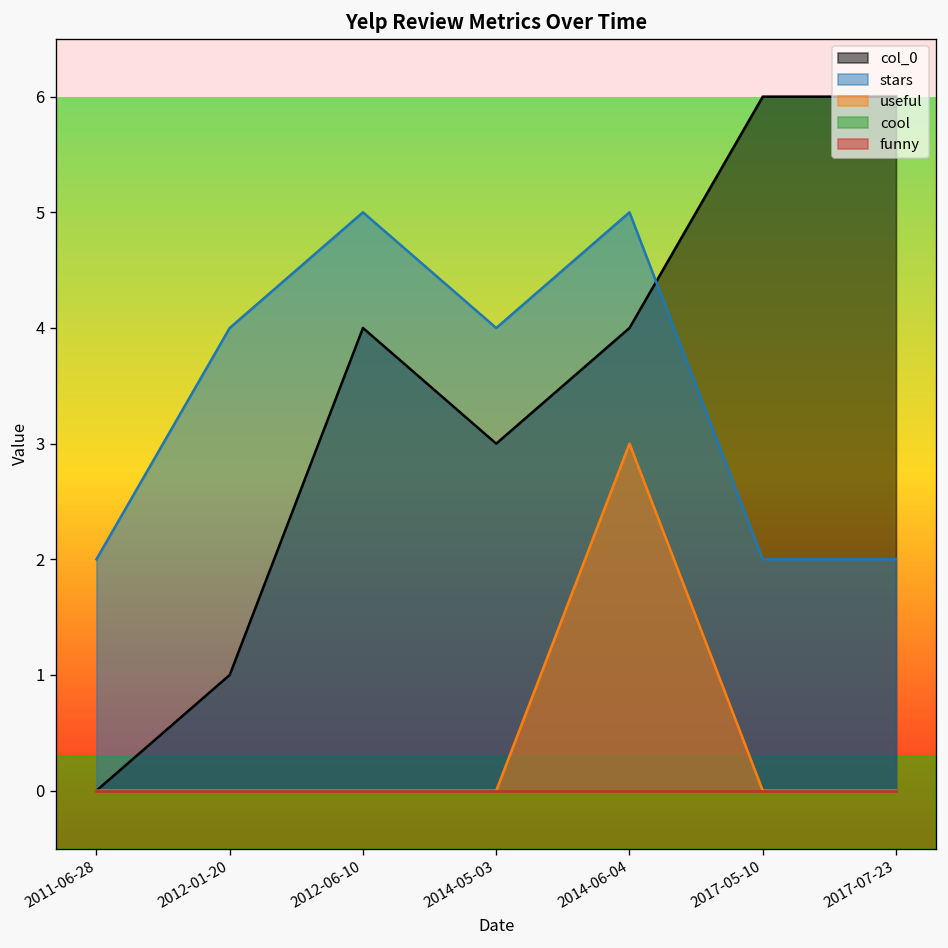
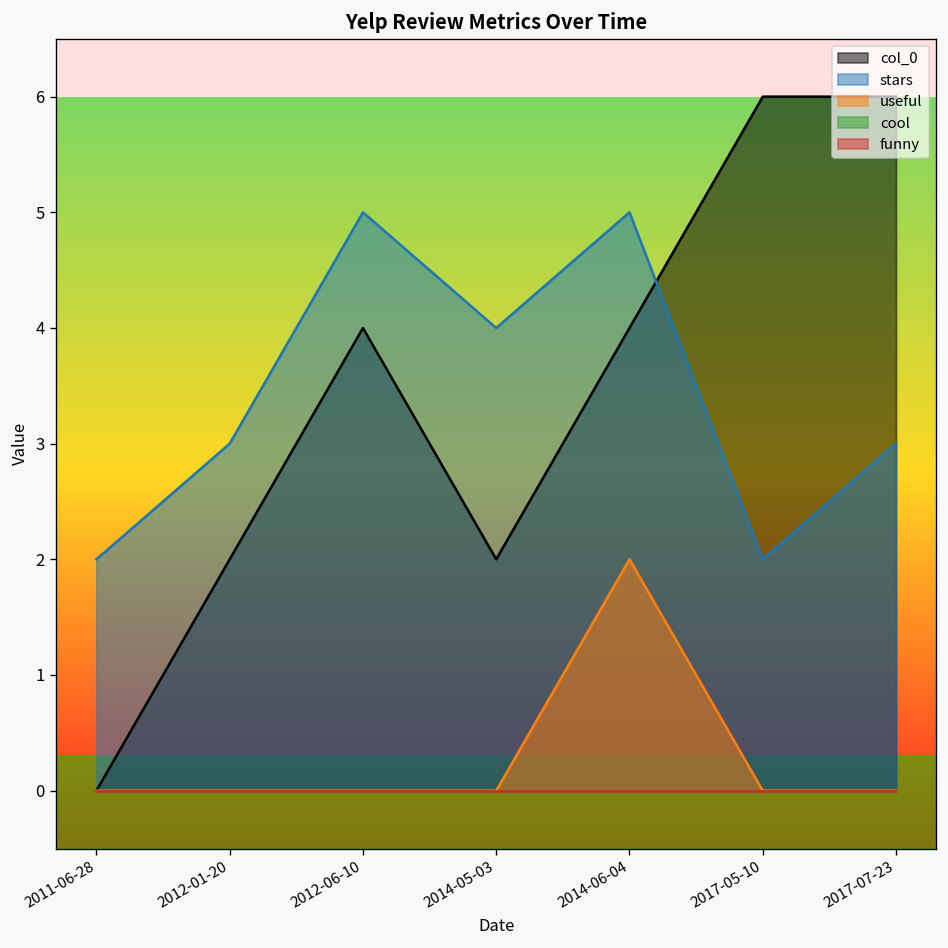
col_0, 2012-01-20: 1 -> 2
stars, 2012-01-20: 4 -> 3
col_0, 2014-05-03: 3 -> 2
useful, 2014-06-04: 3 -> 2
stars, 2017-07-23: 2 -> 3
